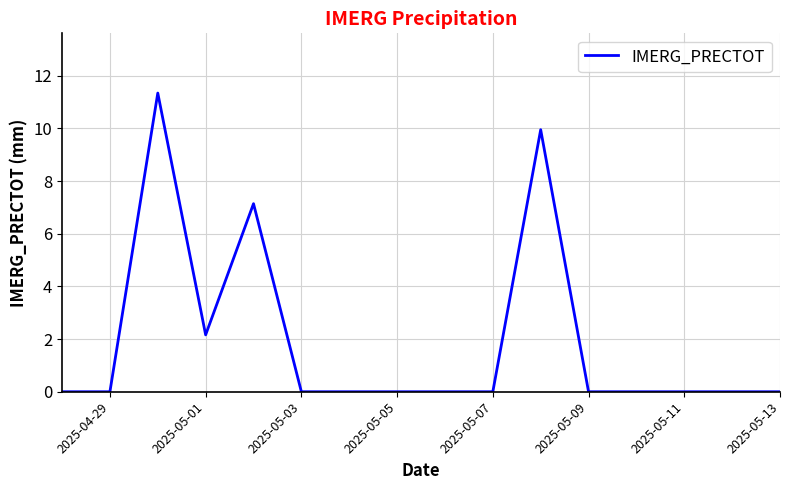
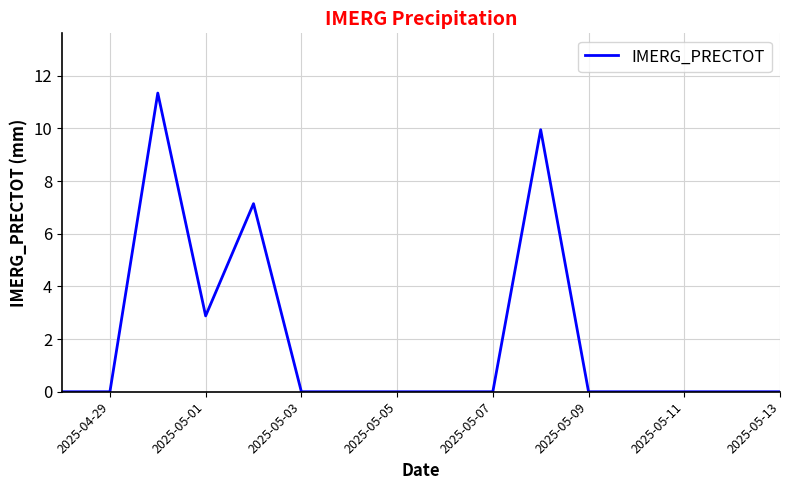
2025-05-01: 2.2 -> 2.9
